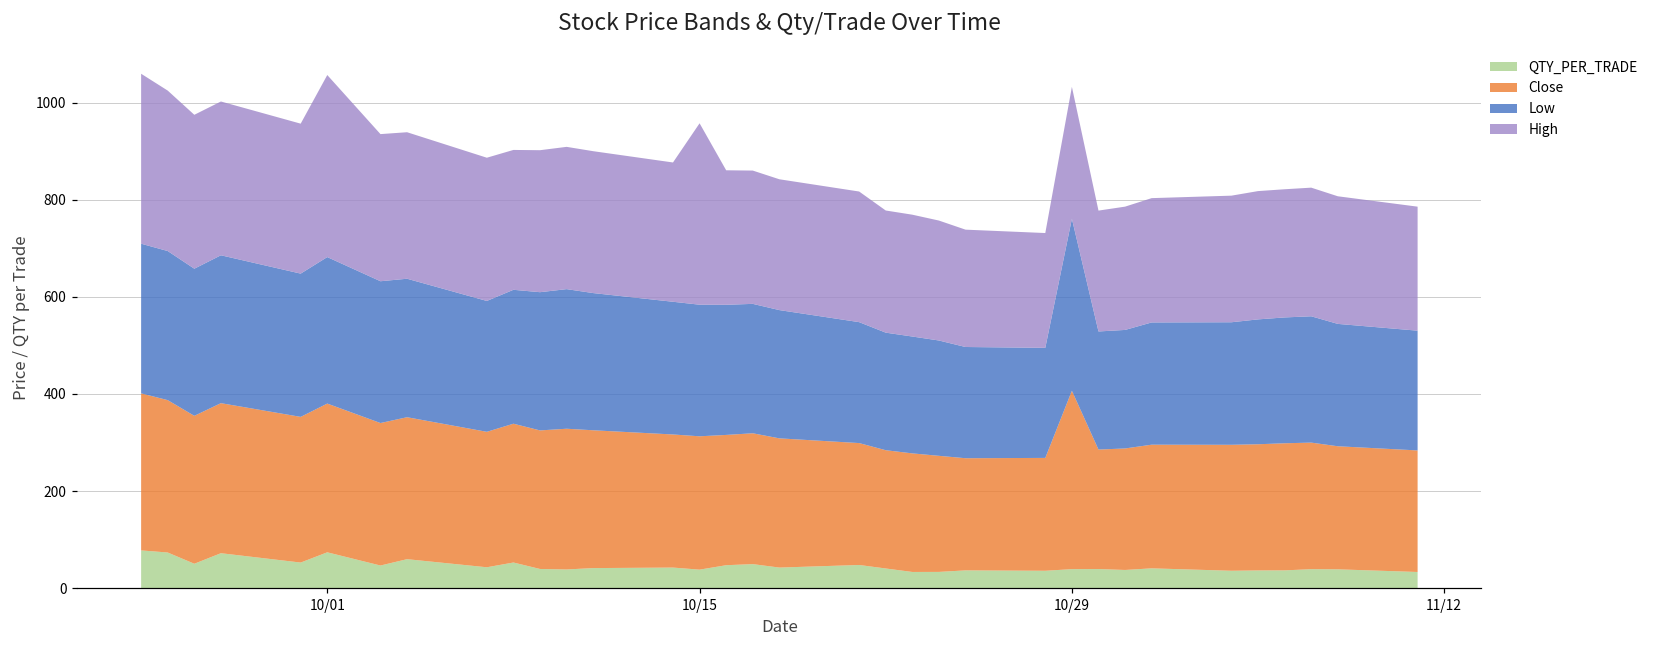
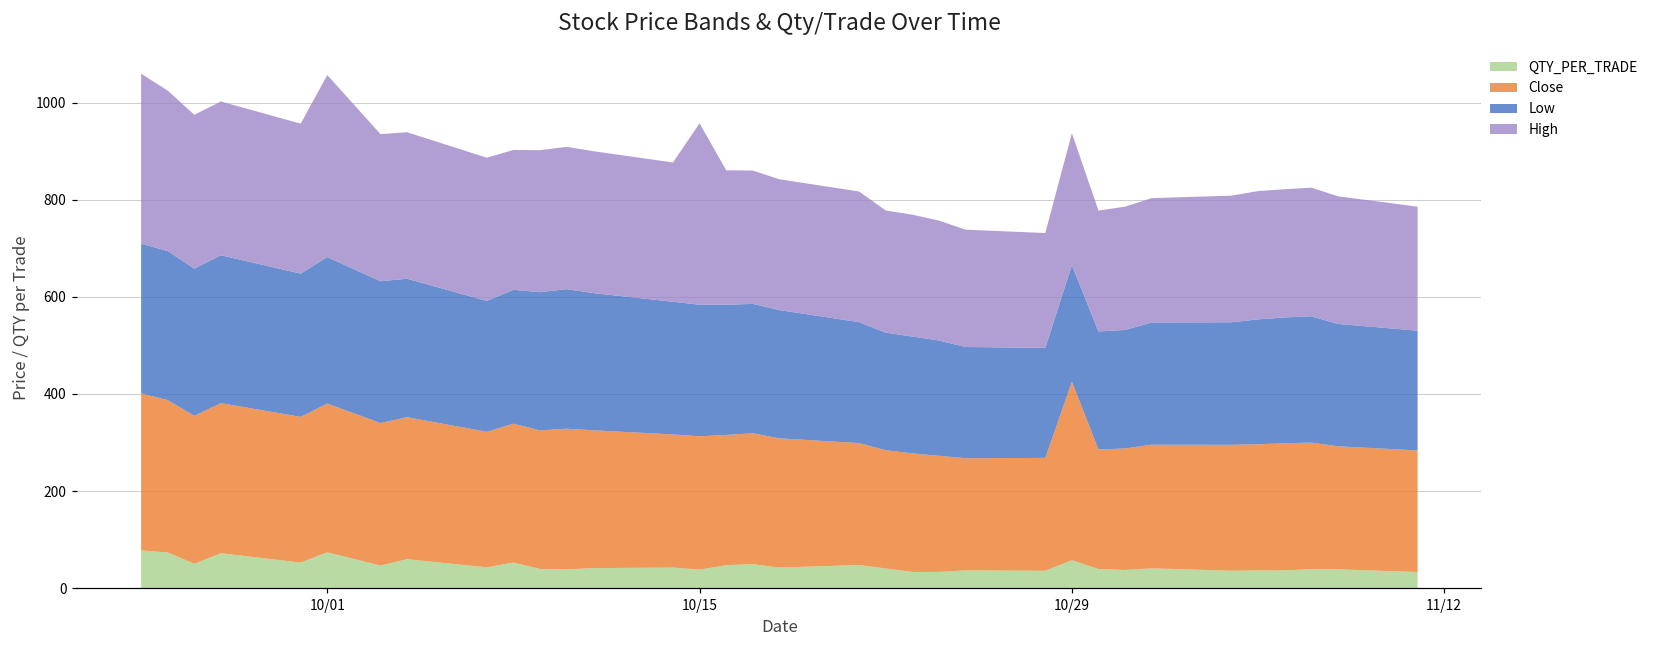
QTY_PER_TRADE, 10/29: 40 -> 60
Low, 10/29: 350 -> 240
